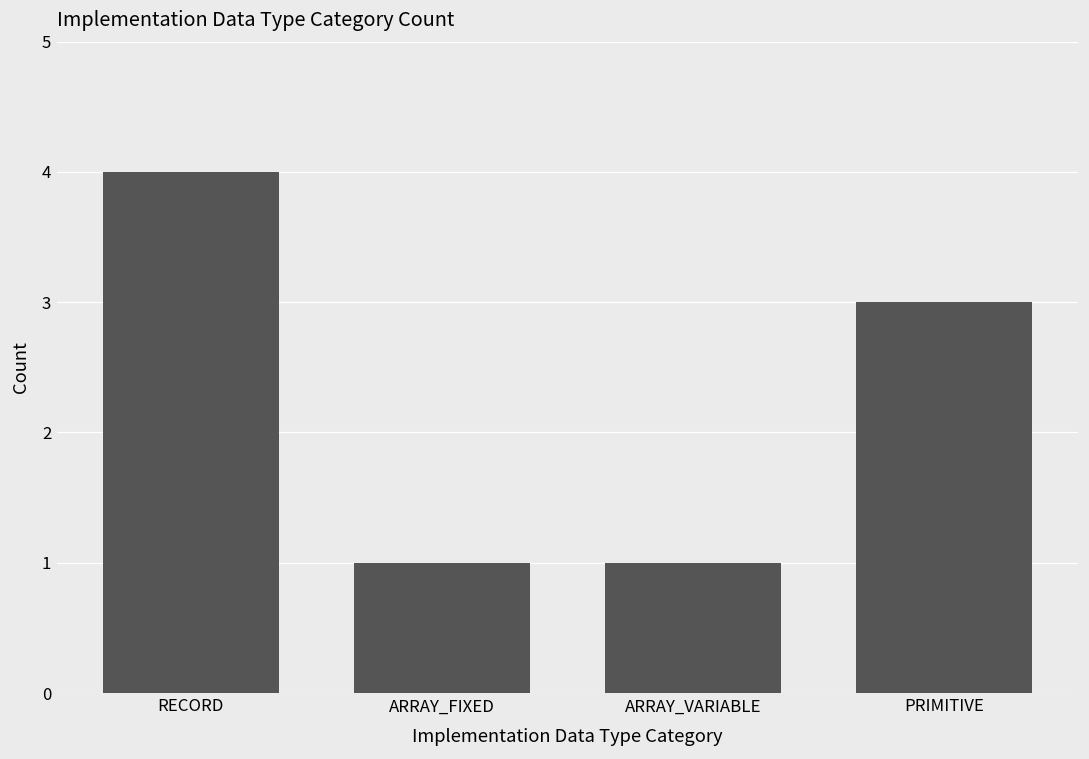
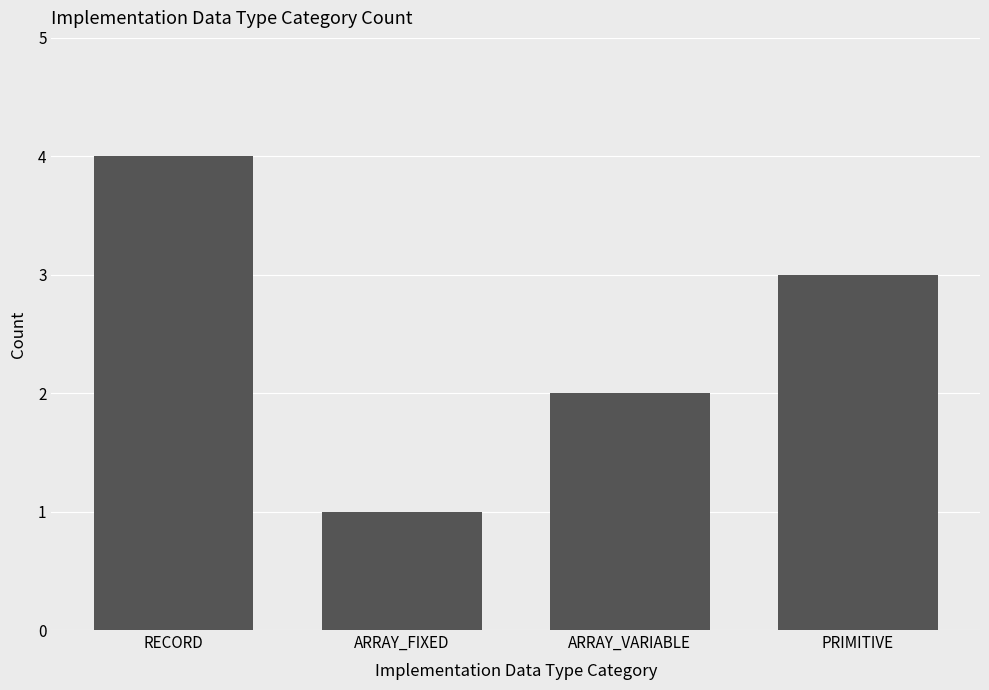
ARRAY_VARIABLE: 1 -> 2
